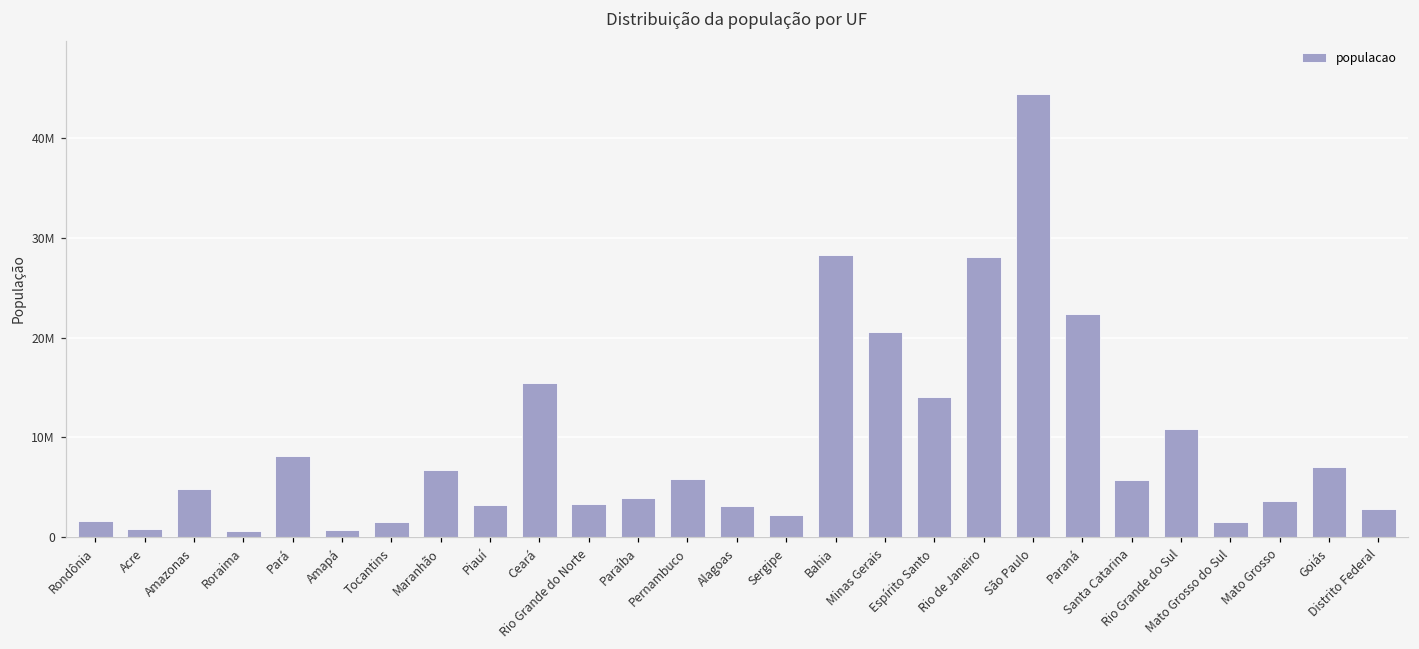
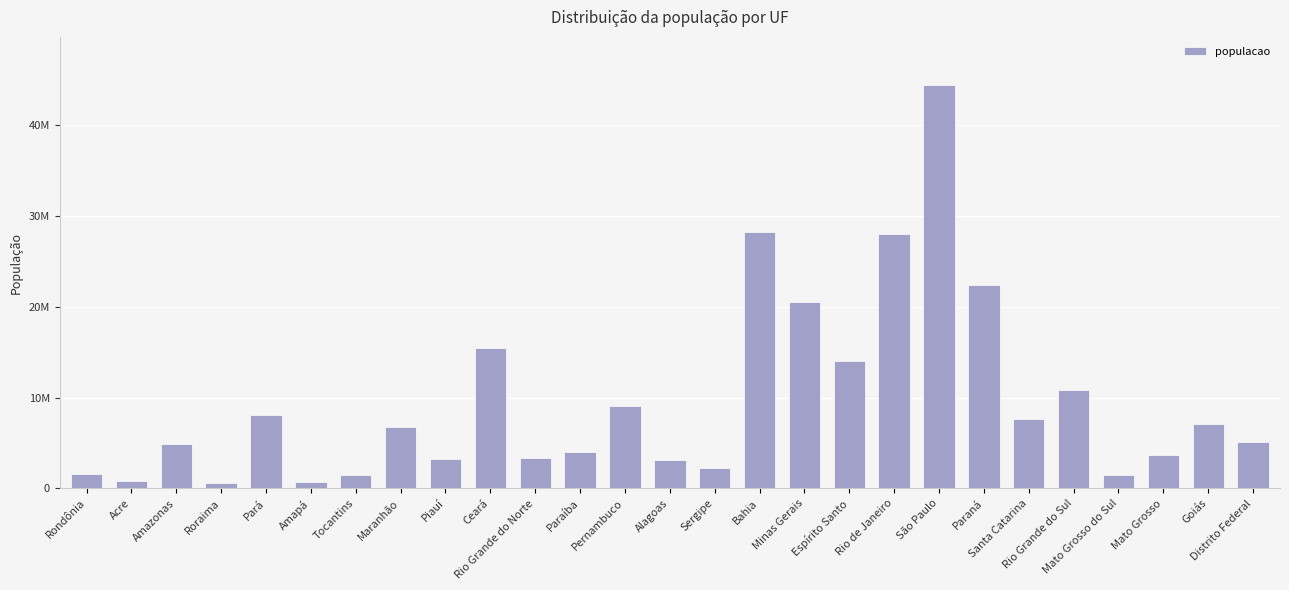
Pernambuco: 6000000 -> 9000000
Santa Catarina: 6000000 -> 8000000
Distrito Federal: 3000000 -> 5000000
